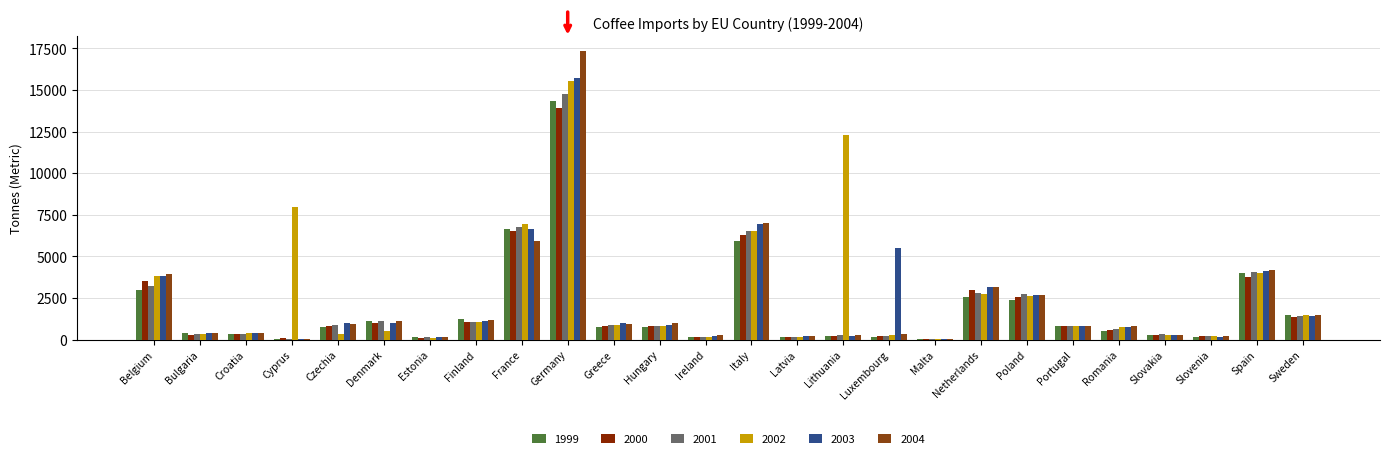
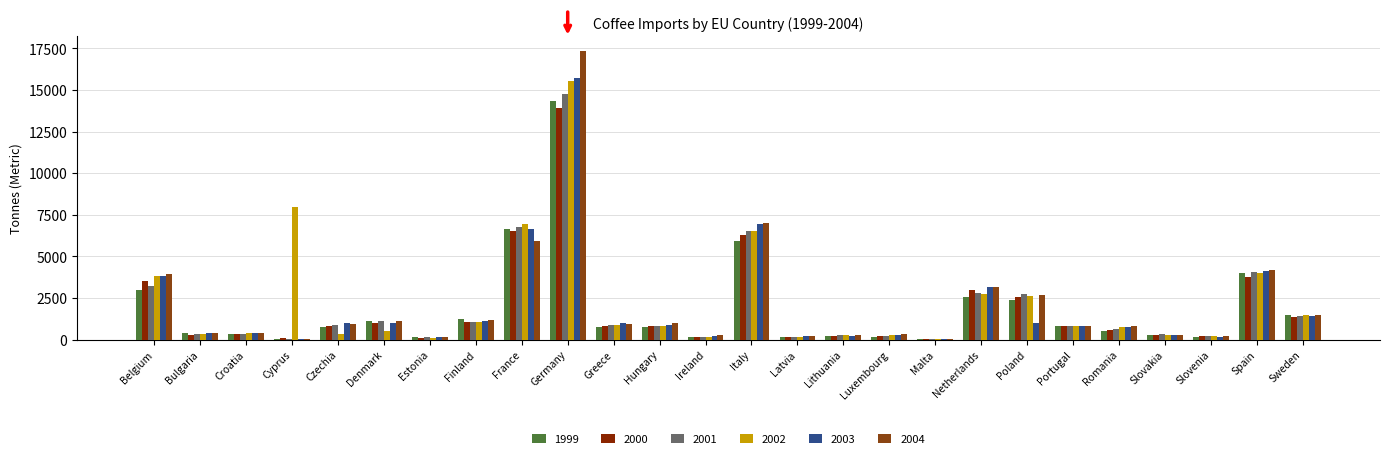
2002, Lithuania: 12300 -> 300
2003, Luxembourg: 5500 -> 300
2003, Poland: 2700 -> 1000
